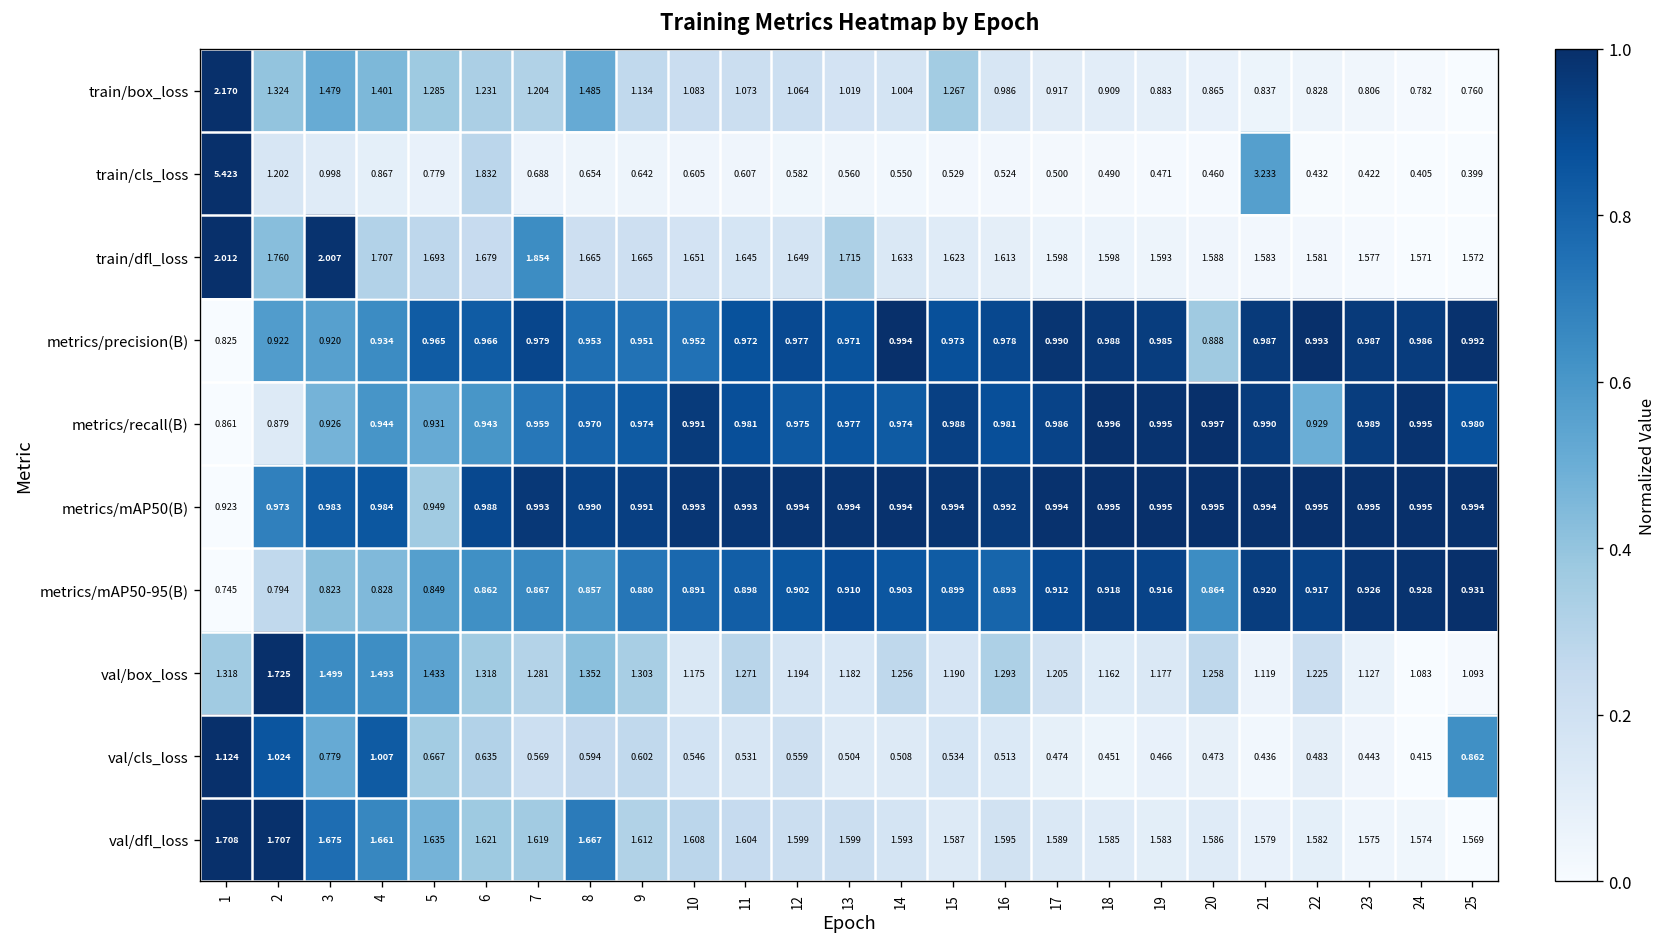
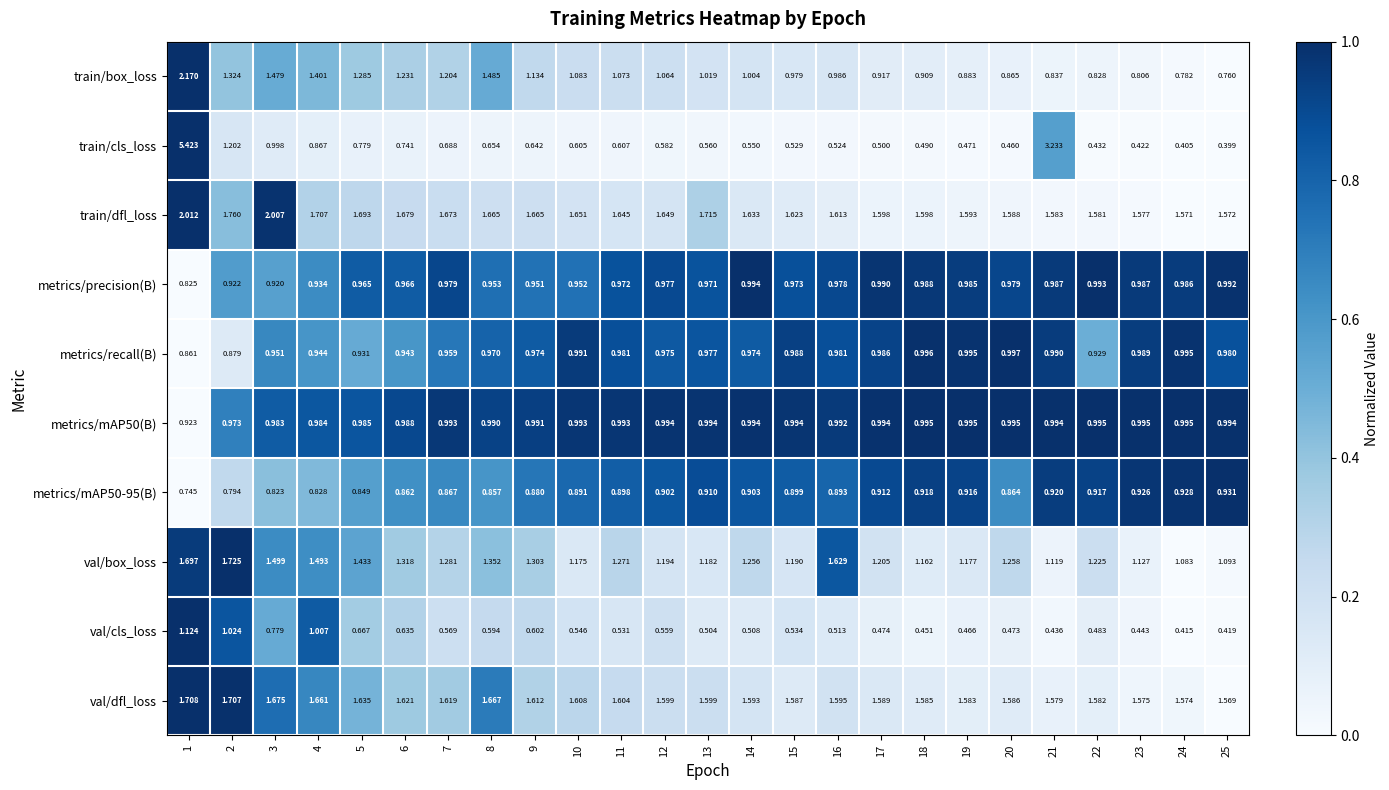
train/box_loss, 15: 1.267 -> 0.979
train/cls_loss, 6: 1.832 -> 0.741
train/dfl_loss, 7: 1.854 -> 1.673
metrics/precision(B), 20: 0.888 -> 0.979
metrics/recall(B), 3: 0.926 -> 0.951
metrics/mAP50(B), 5: 0.949 -> 0.985
val/box_loss, 1: 1.318 -> 1.697
val/box_loss, 16: 1.293 -> 1.629
val/cls_loss, 25: 0.862 -> 0.419
